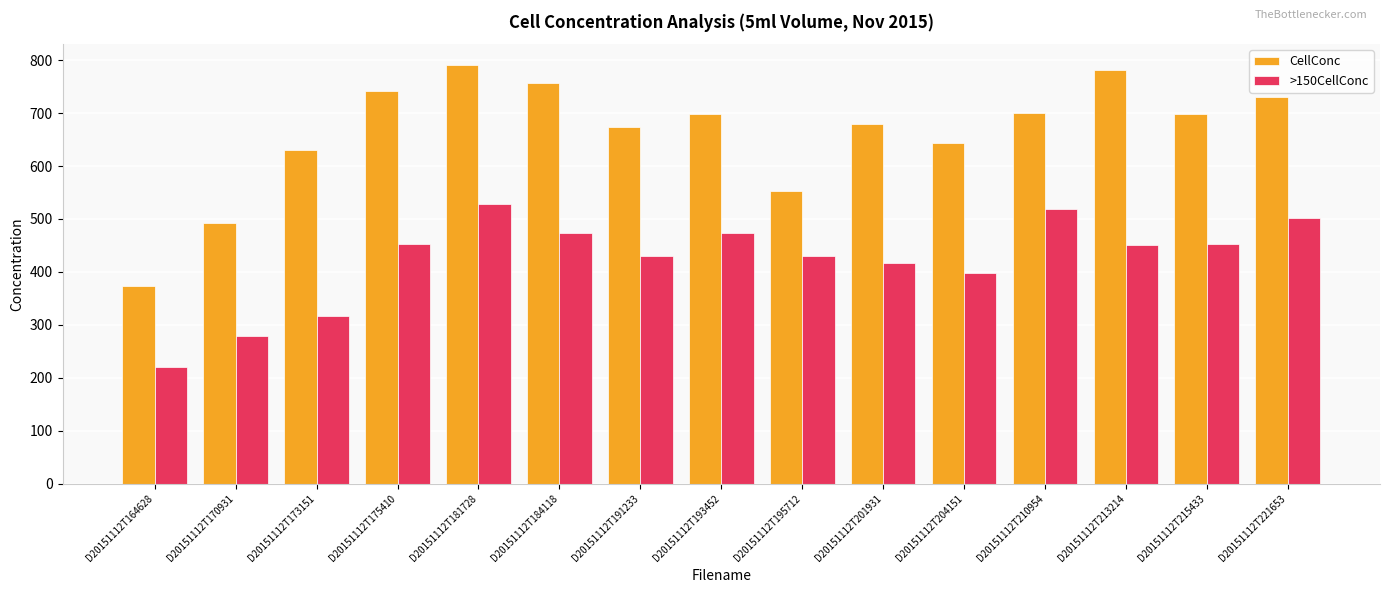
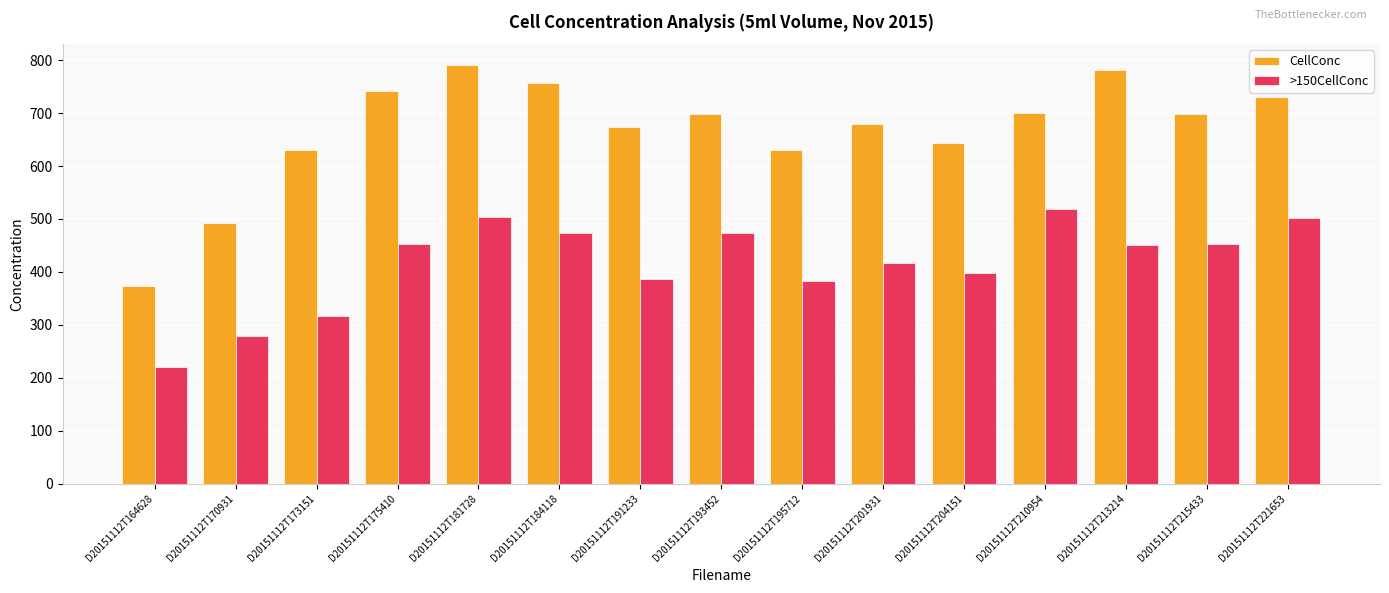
>150CellConc, D20151112T181728: 530 -> 500
>150CellConc, D20151112T191233: 430 -> 390
CellConc, D20151112T195712: 550 -> 630
>150CellConc, D20151112T195712: 430 -> 380
